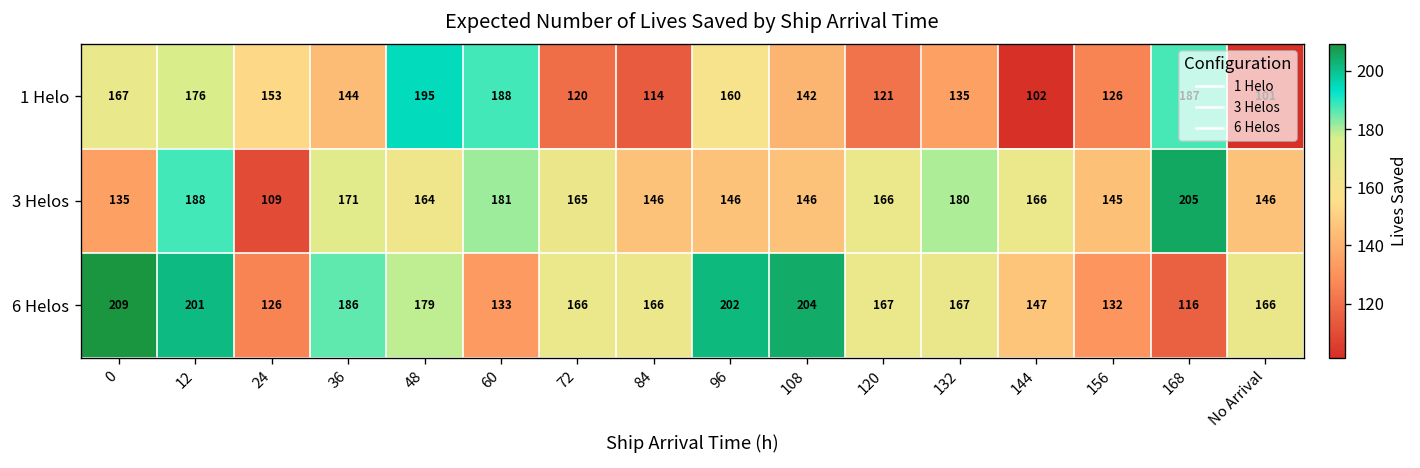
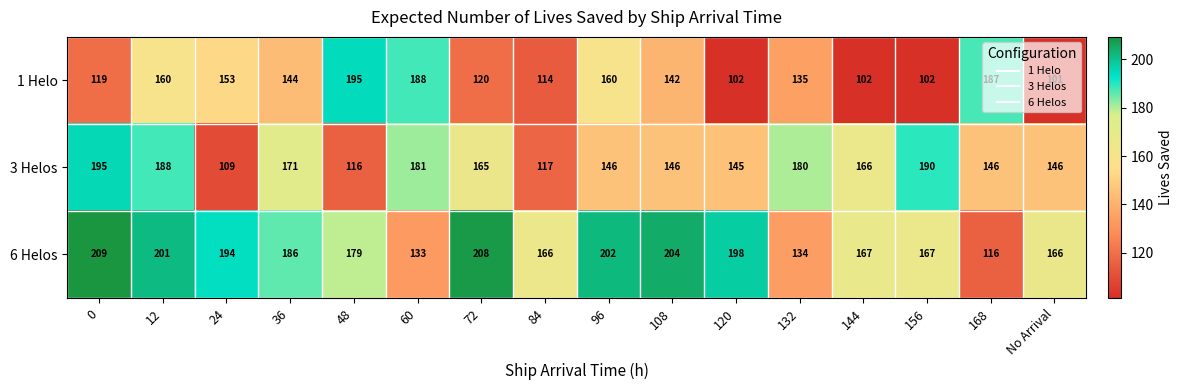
1 Helo, 0: 167 -> 119
1 Helo, 12: 176 -> 160
1 Helo, 120: 121 -> 102
1 Helo, 156: 126 -> 102
3 Helos, 0: 135 -> 195
3 Helos, 48: 164 -> 116
3 Helos, 84: 146 -> 117
3 Helos, 120: 166 -> 145
3 Helos, 156: 145 -> 190
3 Helos, 168: 205 -> 146
6 Helos, 24: 126 -> 194
6 Helos, 72: 166 -> 208
6 Helos, 120: 167 -> 198
6 Helos, 132: 167 -> 134
6 Helos, 144: 147 -> 167
6 Helos, 156: 132 -> 167
